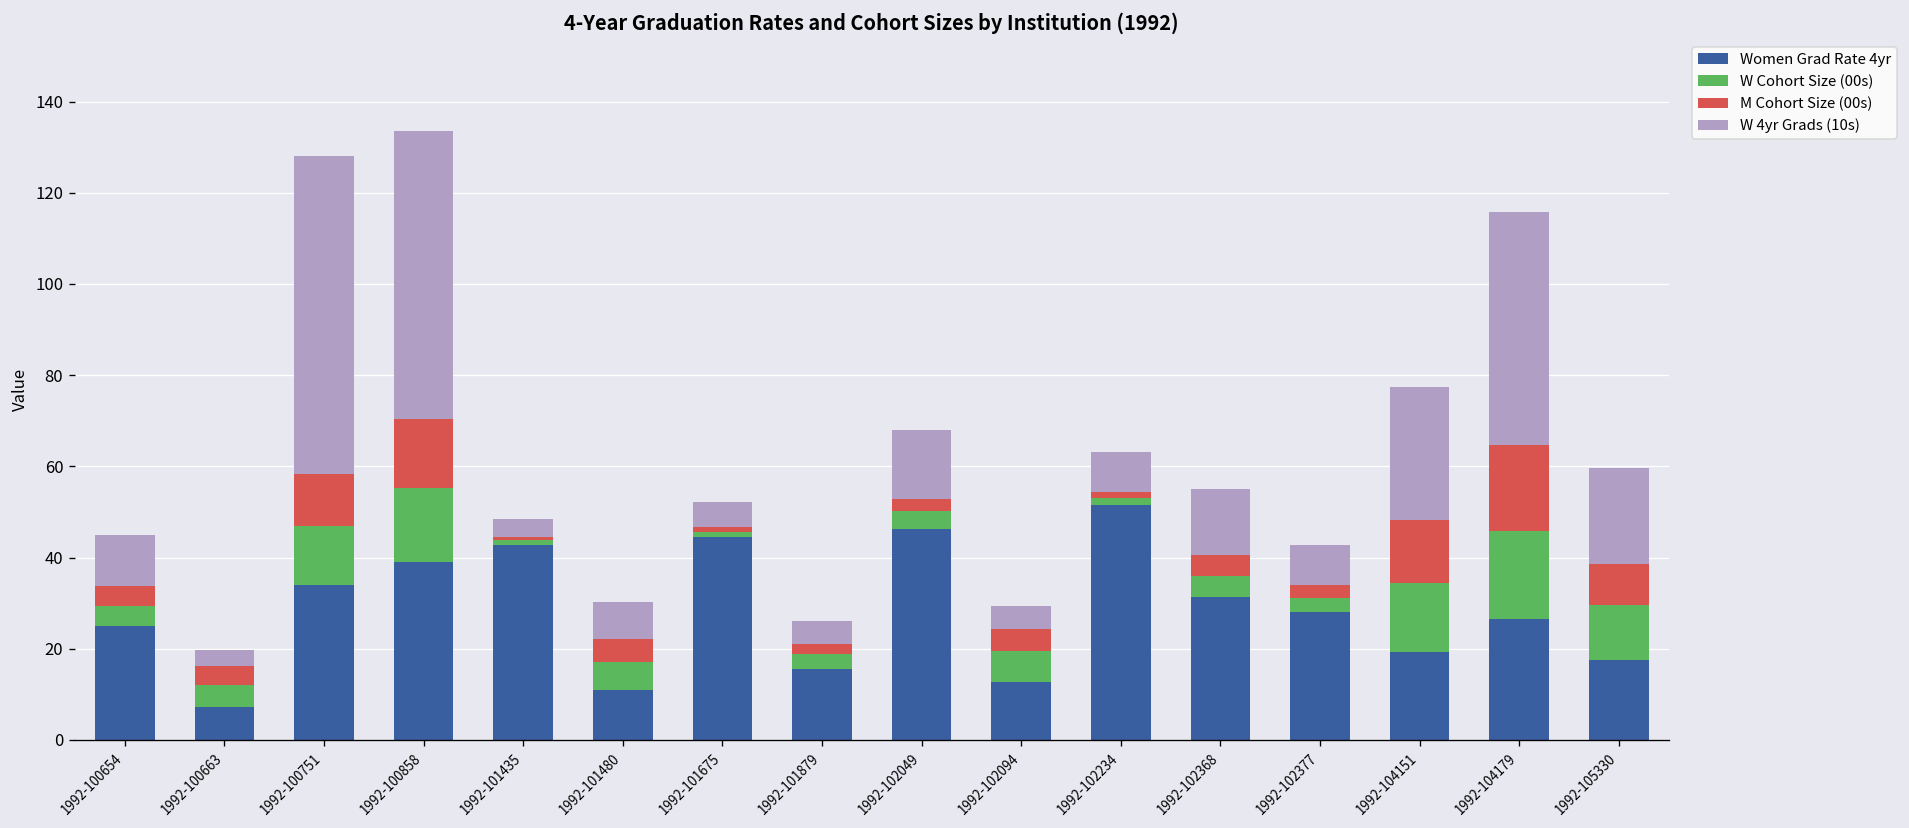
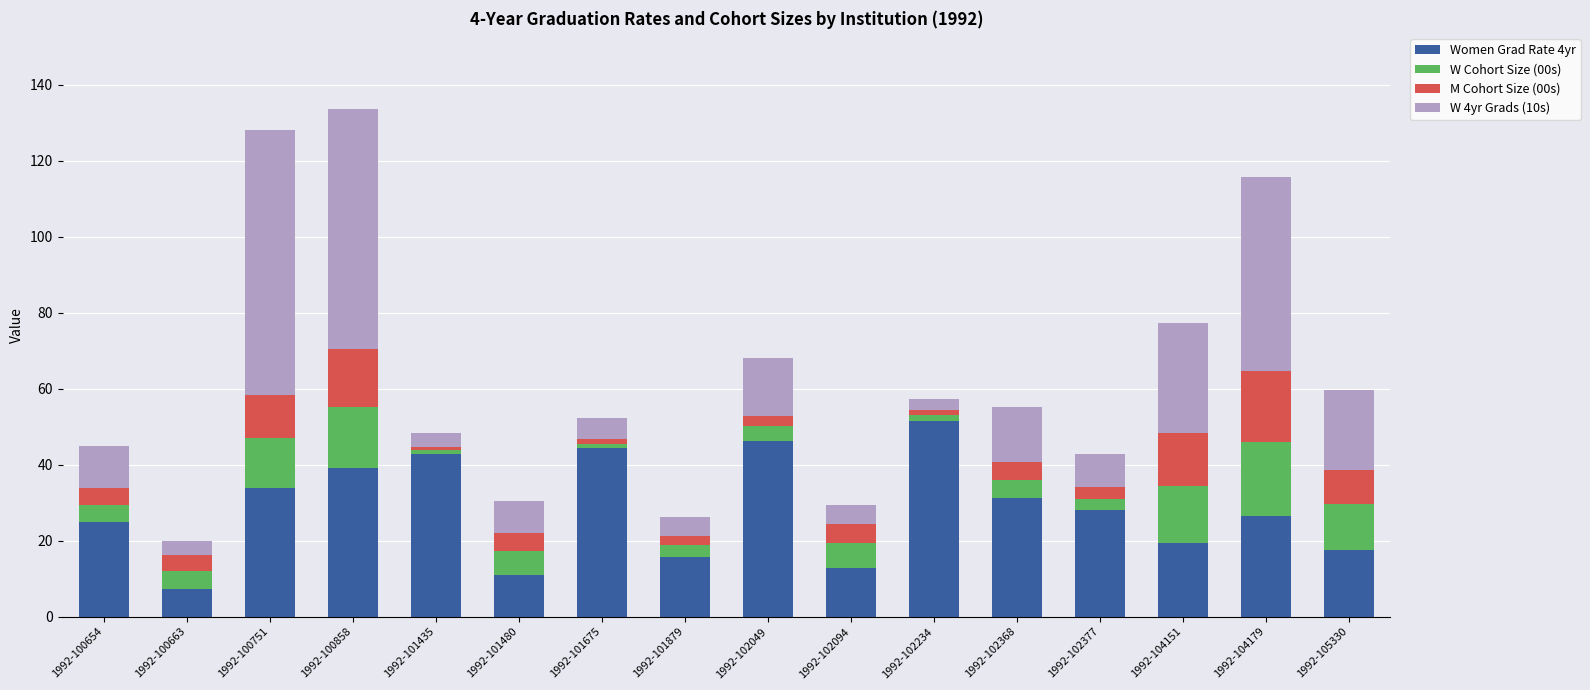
W 4yr Grads (10s), 1992-102234: 9 -> 3
